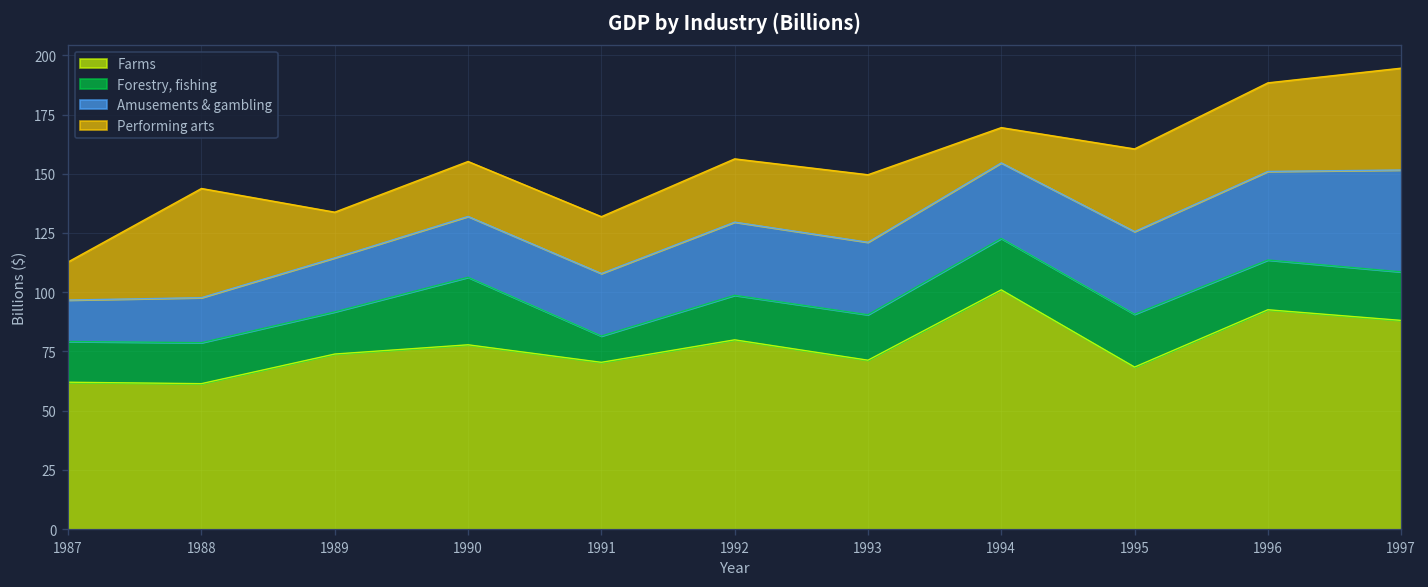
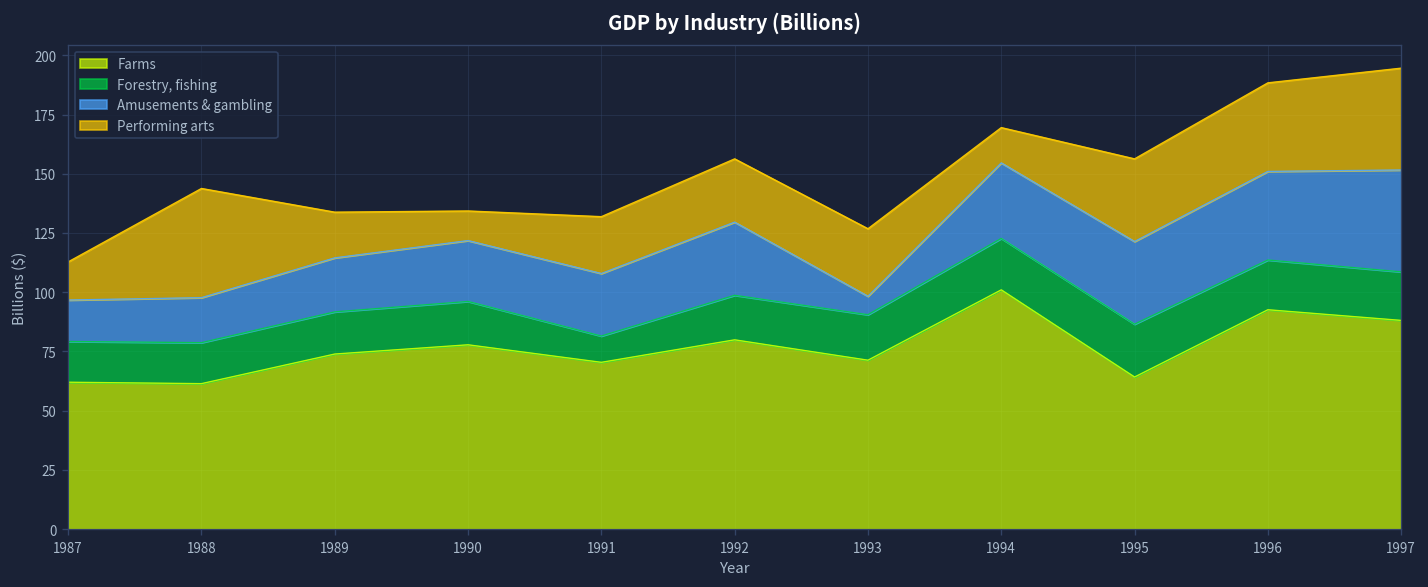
Forestry, fishing, 1990: 29 -> 18
Performing arts, 1990: 23 -> 13
Amusements & gambling, 1993: 31 -> 8
Farms, 1995: 68 -> 64
